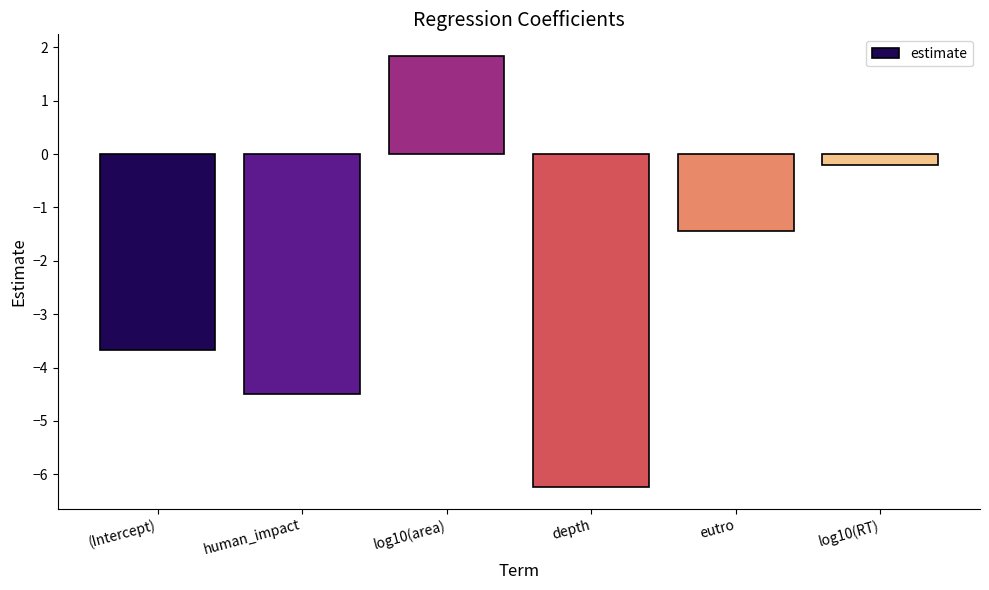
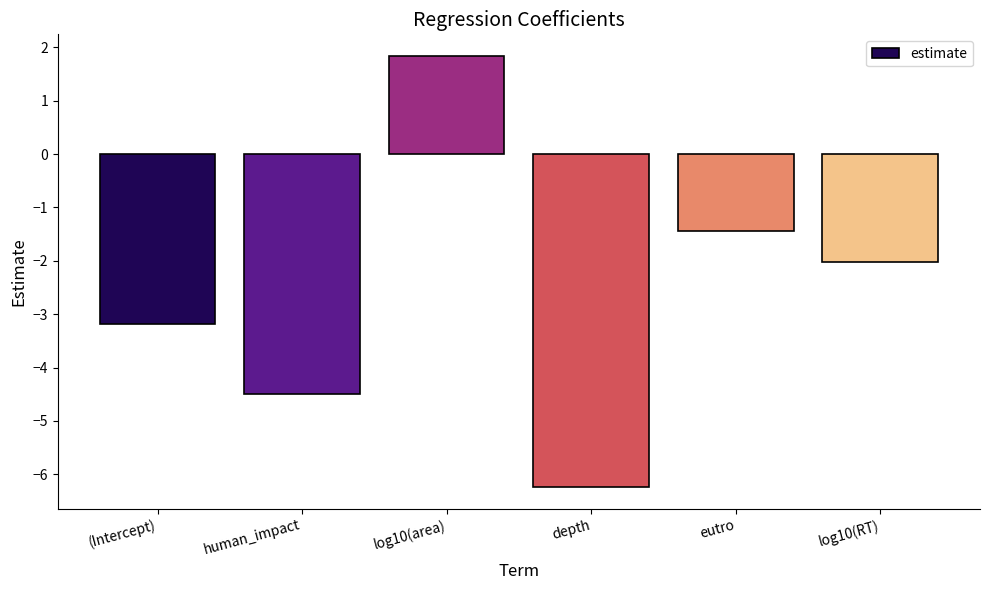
(Intercept): -3.7 -> -3.2
log10(RT): -0.2 -> -2.0
